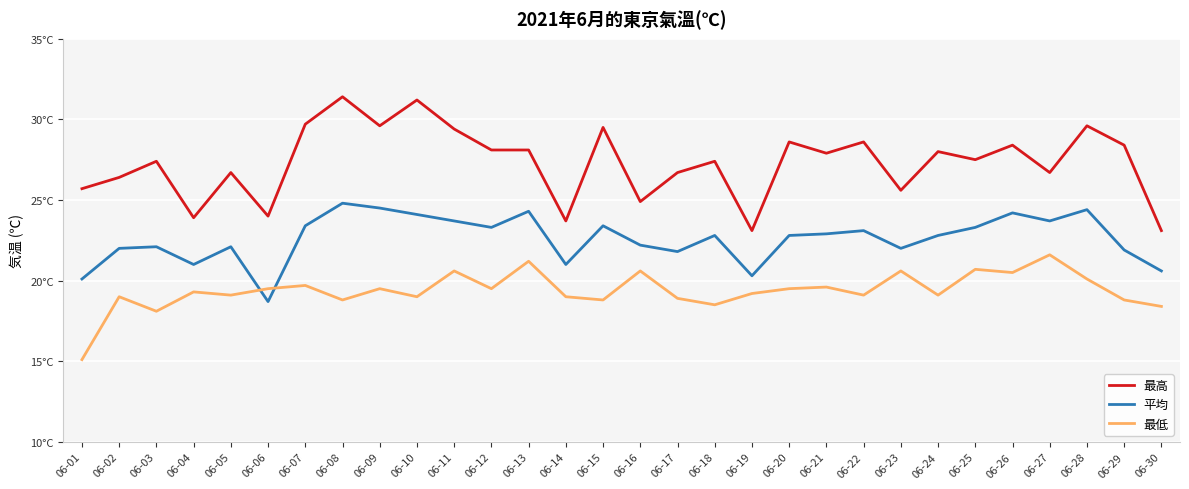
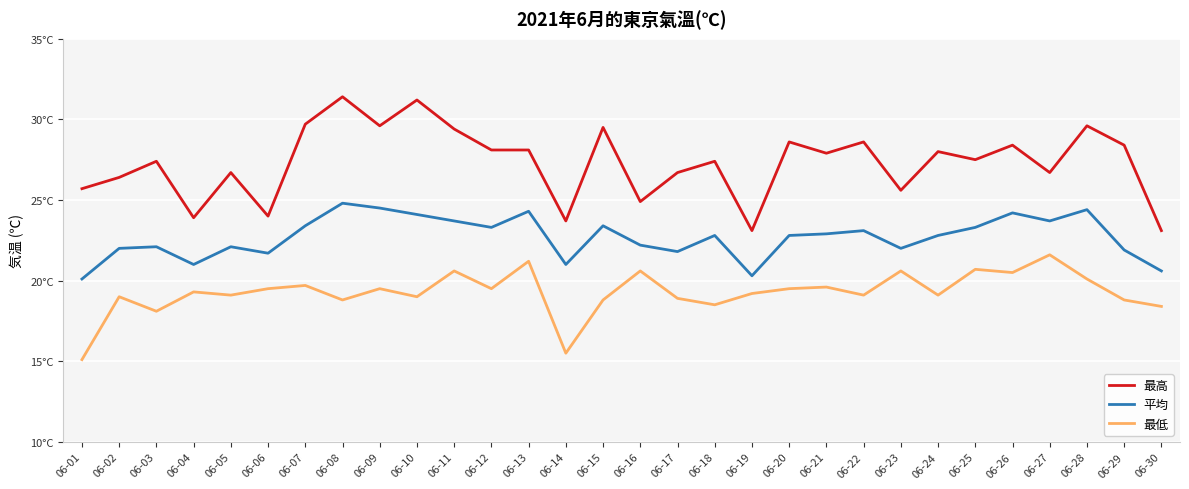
平均, 06-06: 18.7°C -> 21.7°C
最低, 06-14: 19.0°C -> 15.5°C
